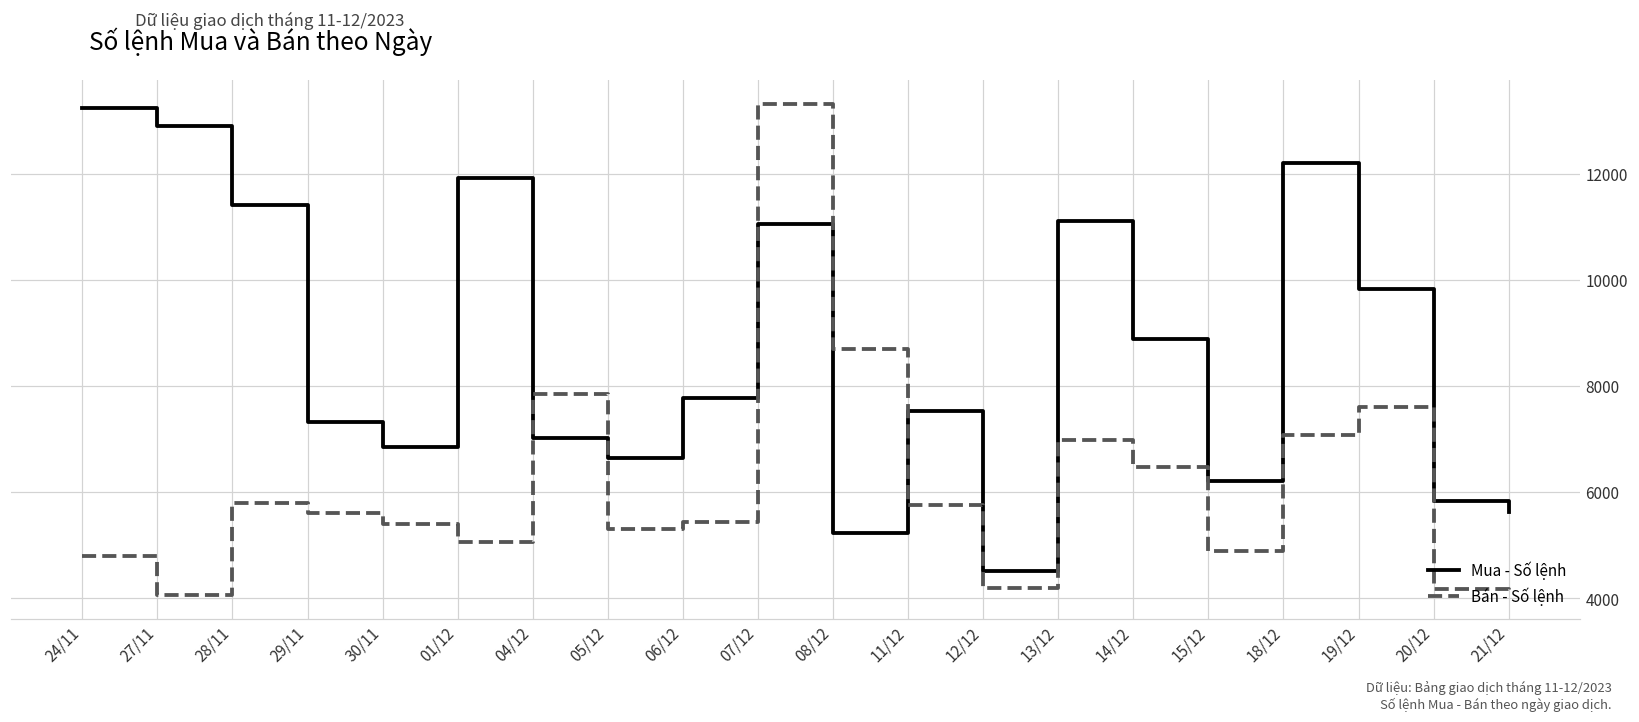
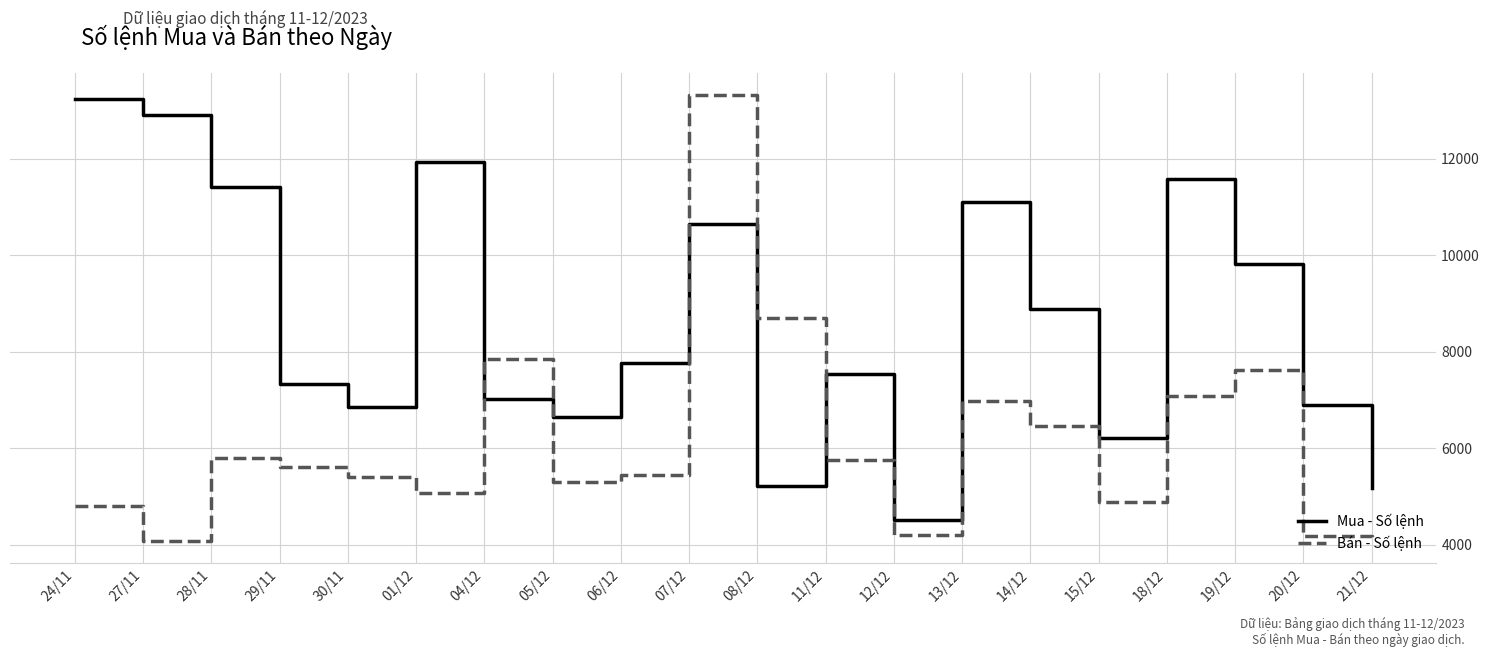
Mua - Số lệnh, 07/12: 11100 -> 10700
Mua - Số lệnh, 18/12: 12200 -> 11600
Mua - Số lệnh, 20/12: 5800 -> 6900
Mua - Số lệnh, 21/12: 5600 -> 5200
